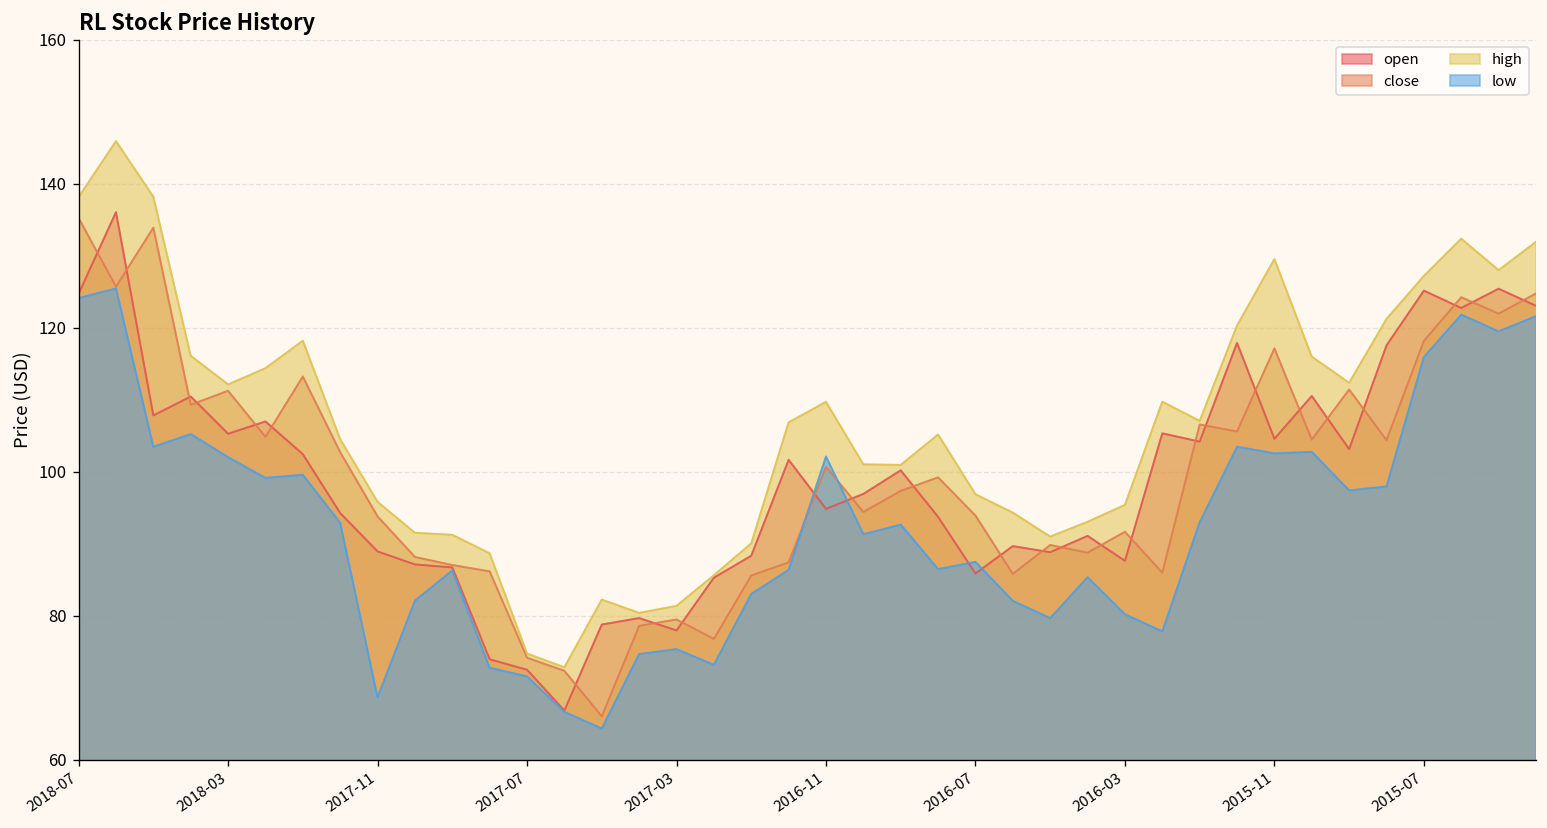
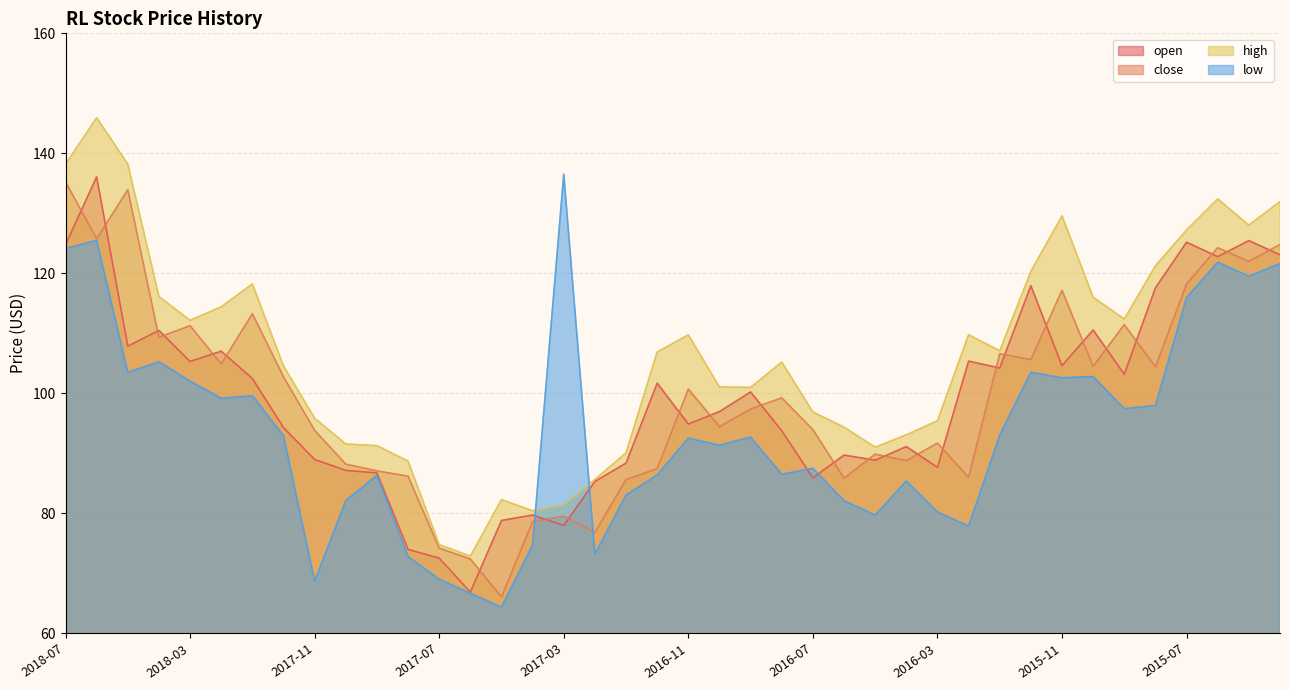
low, 2017-07: 72 -> 69
low, 2017-03: 75 -> 137
low, 2016-11: 102 -> 92
